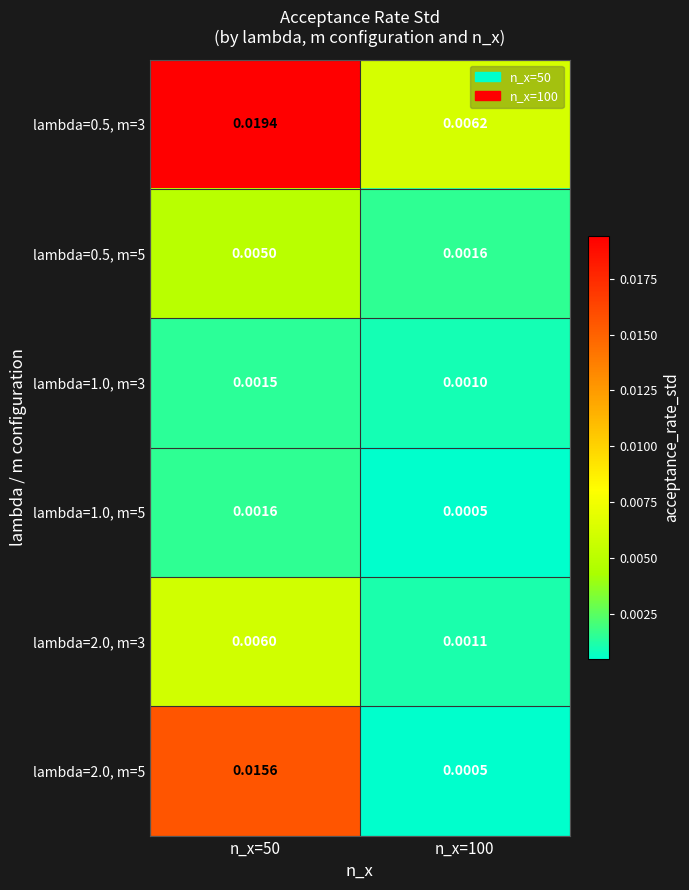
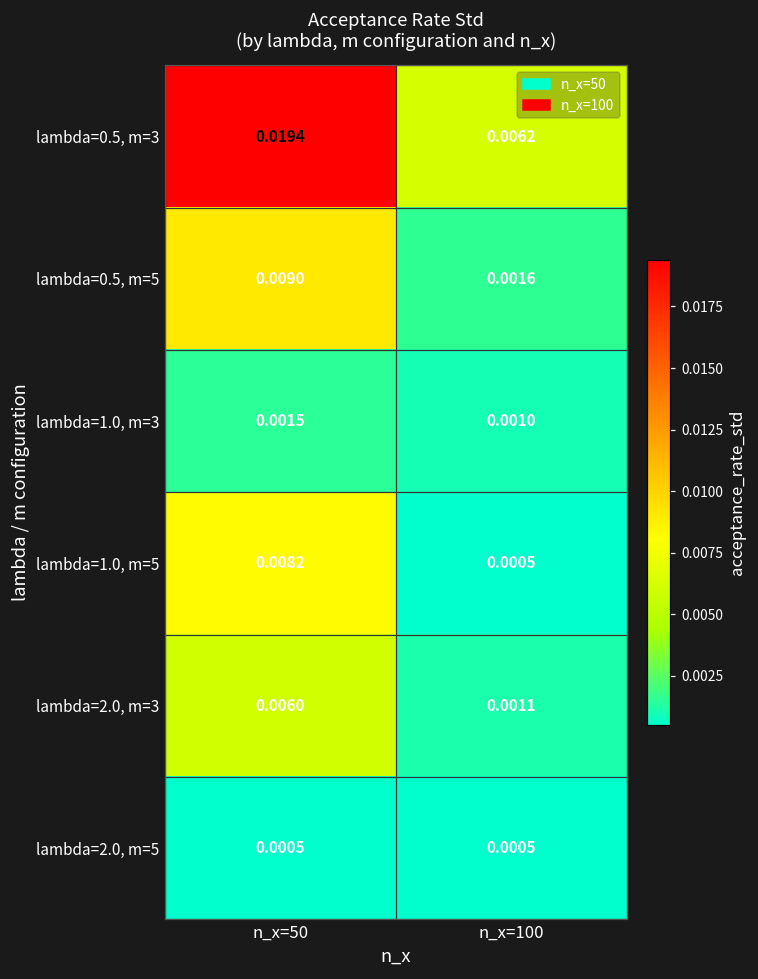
lambda=0.5, m=5, n_x=50: 0.0050 -> 0.0090
lambda=1.0, m=5, n_x=50: 0.0016 -> 0.0082
lambda=2.0, m=5, n_x=50: 0.0156 -> 0.0005
